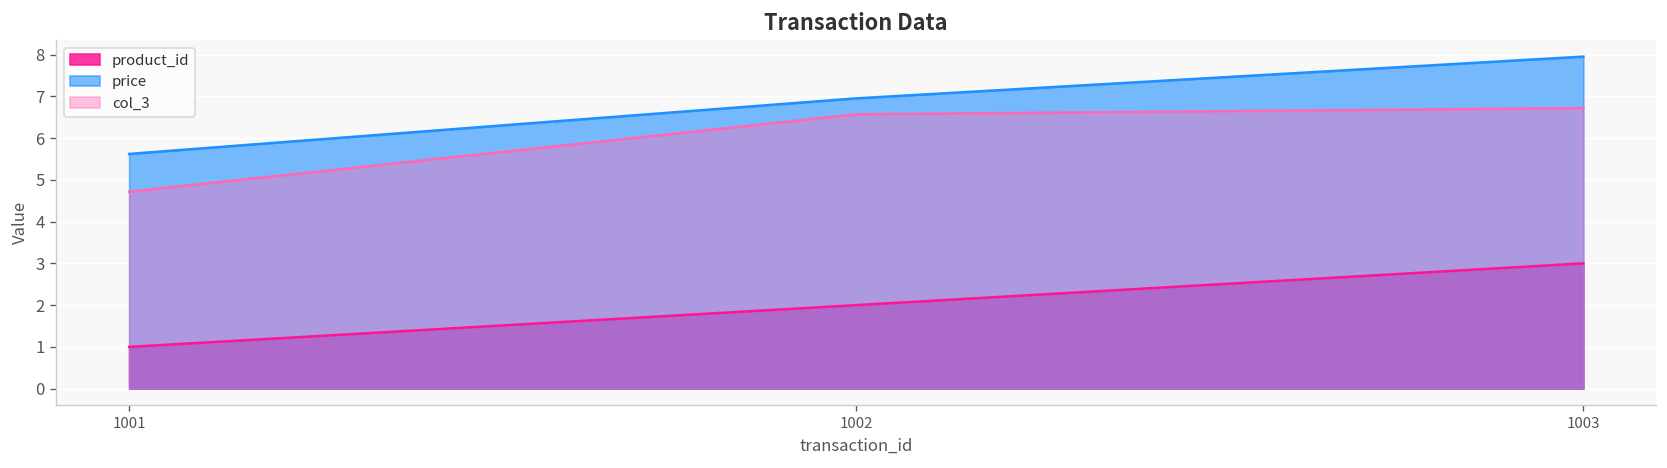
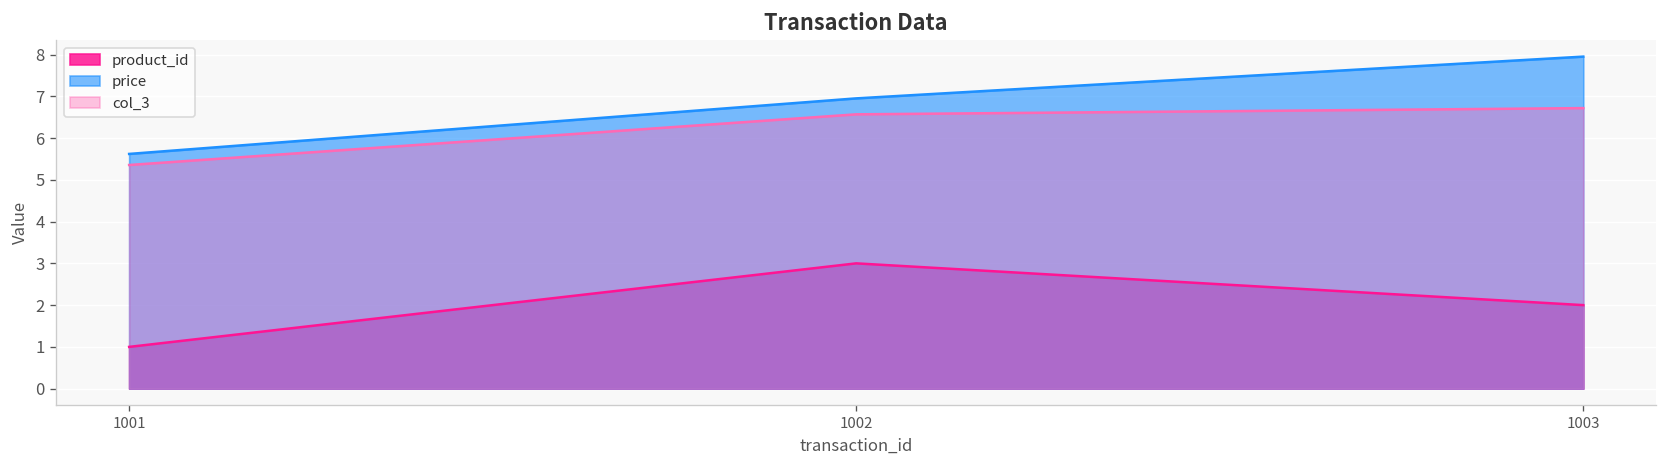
col_3, 1001: 4.7 -> 5.4
product_id, 1002: 2 -> 3
product_id, 1003: 3 -> 2
